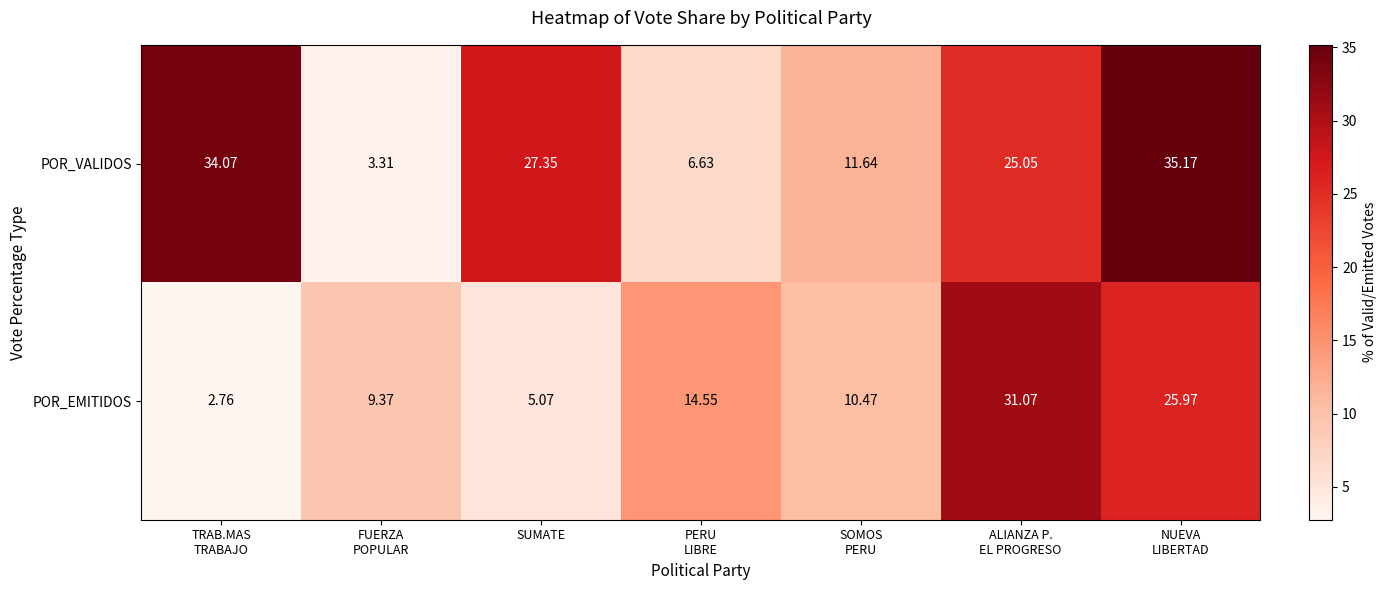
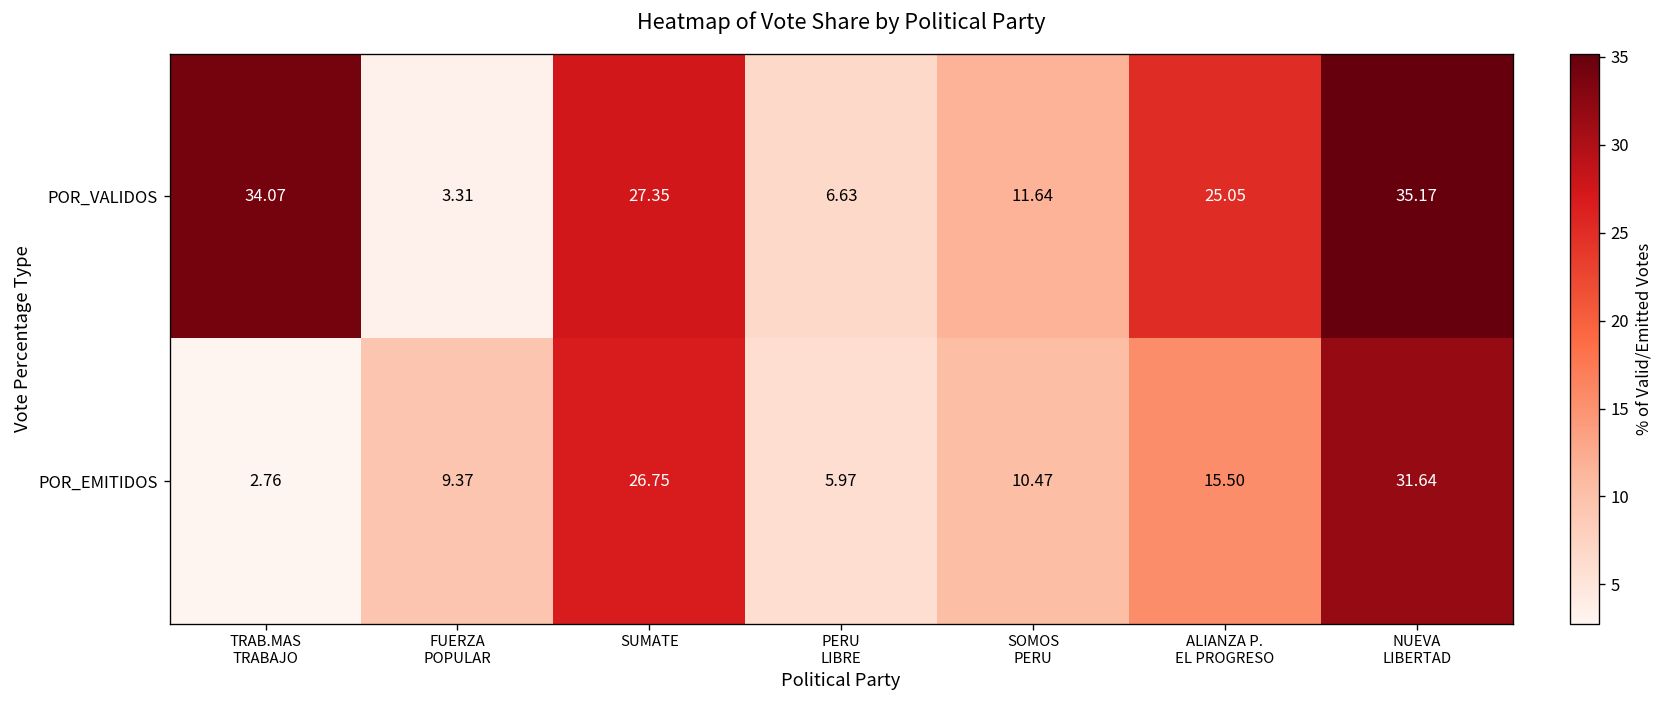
POR_EMITIDOS, SUMATE: 5.07 -> 26.75
POR_EMITIDOS, PERU LIBRE: 14.55 -> 5.97
POR_EMITIDOS, ALIANZA P. EL PROGRESO: 31.07 -> 15.50
POR_EMITIDOS, NUEVA LIBERTAD: 25.97 -> 31.64
